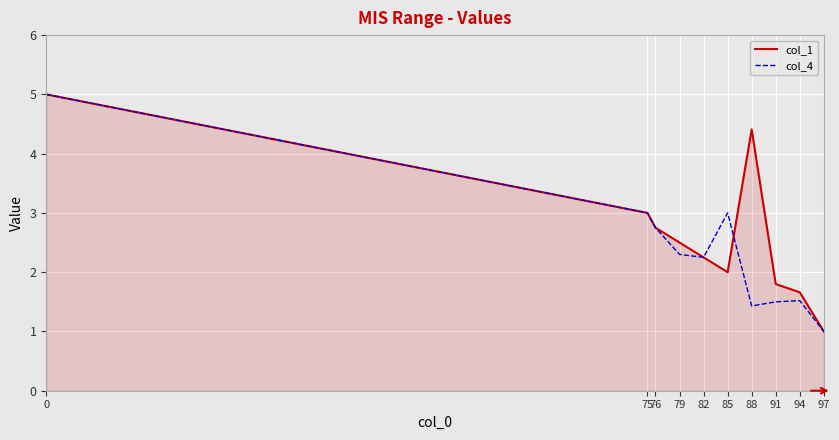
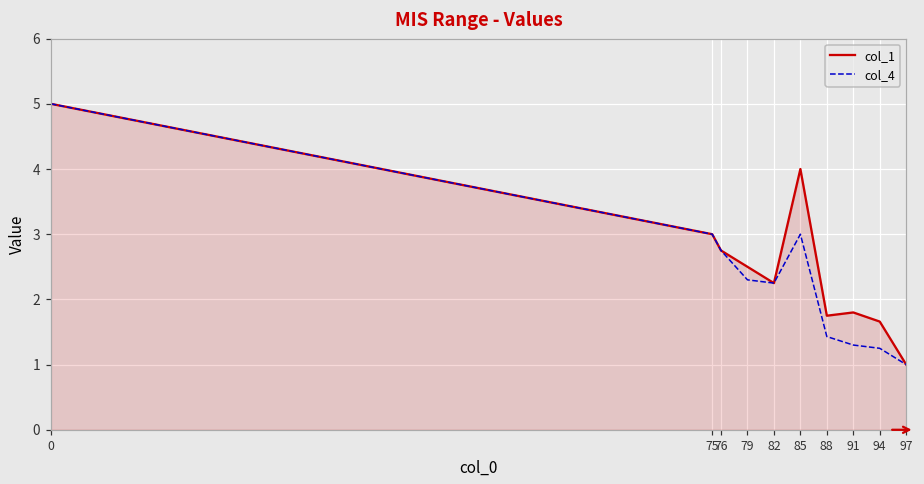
col_1, 85: 2 -> 4
col_1, 88: 4.4 -> 1.8
col_4, 91: 1.5 -> 1.3
col_4, 94: 1.5 -> 1.3
